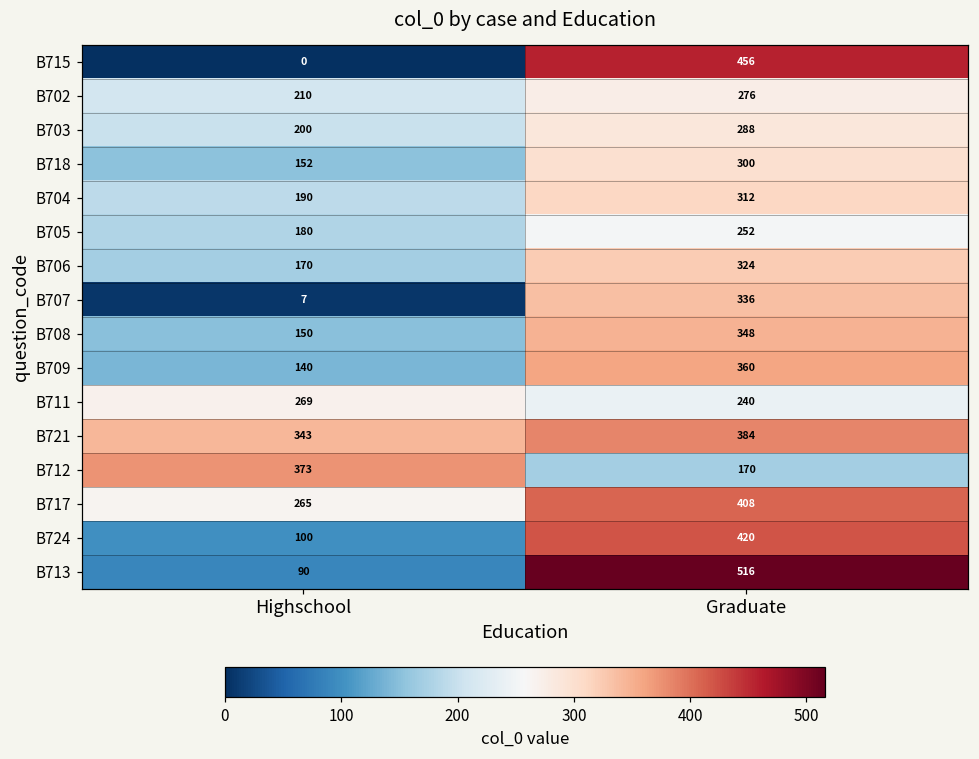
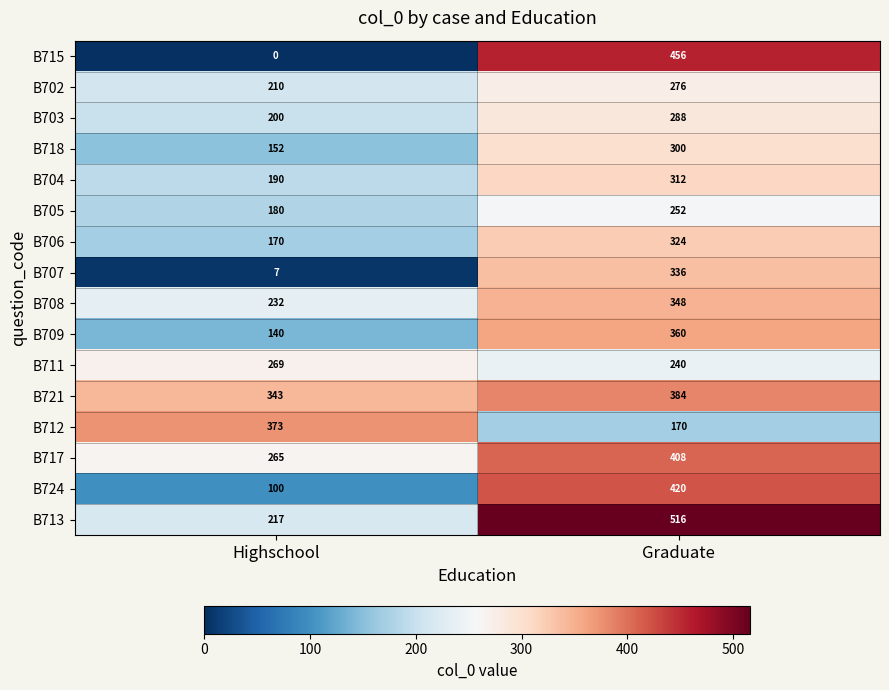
B708, Highschool: 150 -> 232
B713, Highschool: 90 -> 217
